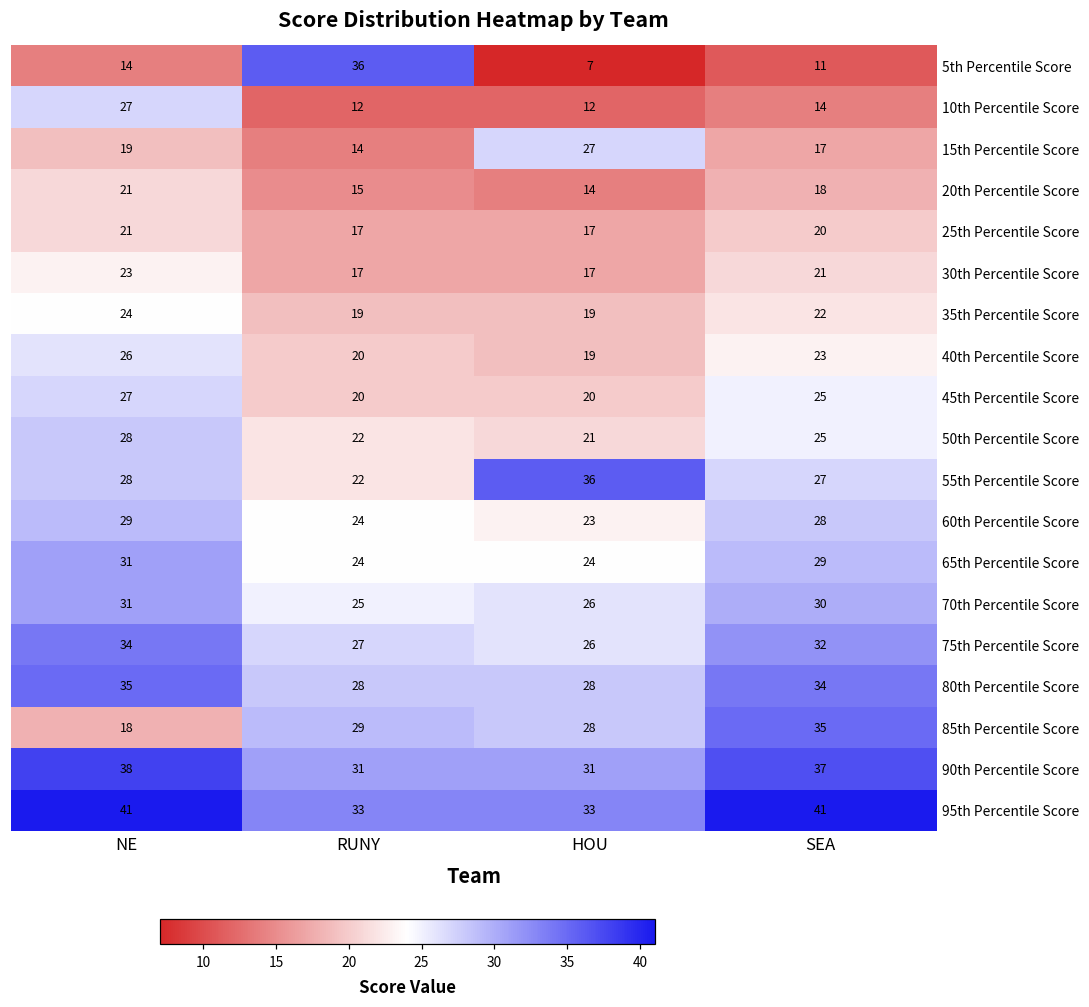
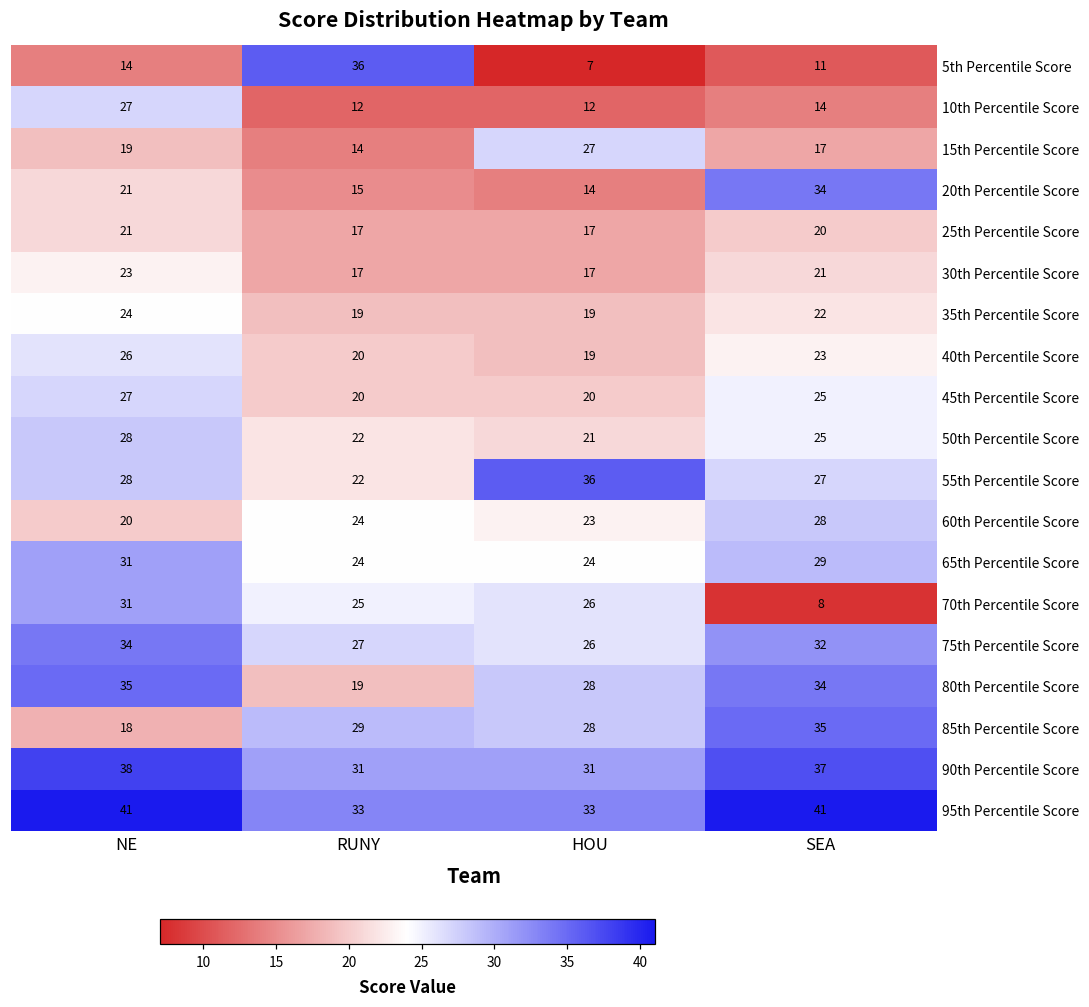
20th Percentile Score, SEA: 18 -> 34
60th Percentile Score, NE: 29 -> 20
70th Percentile Score, SEA: 30 -> 8
80th Percentile Score, RUNY: 28 -> 19
